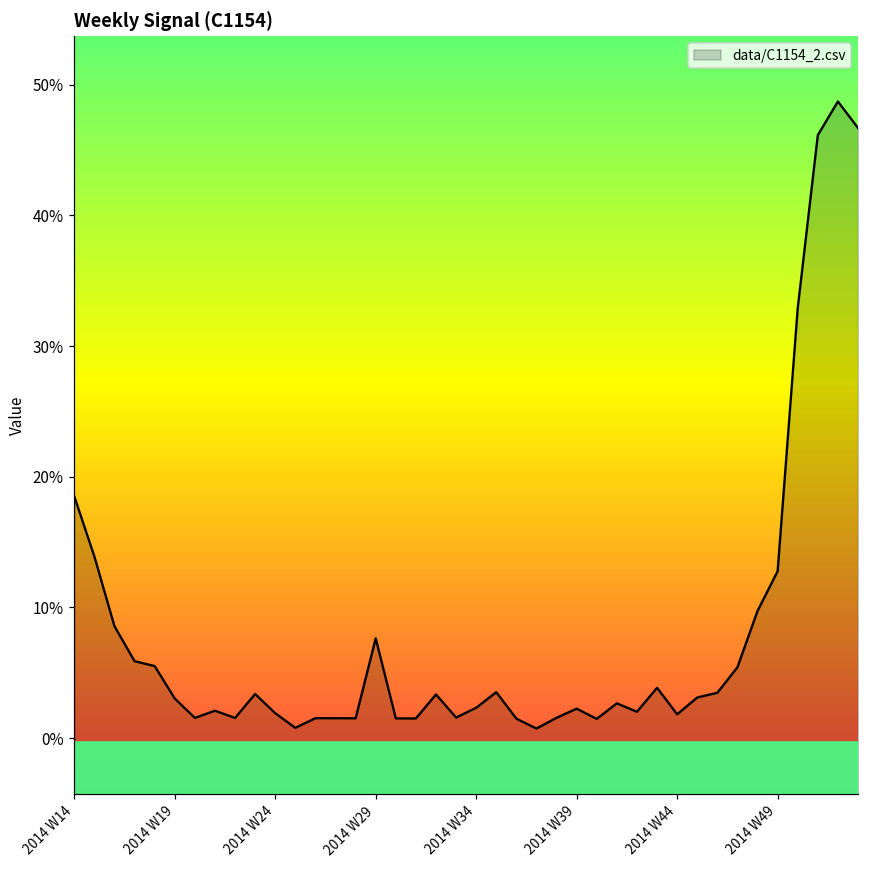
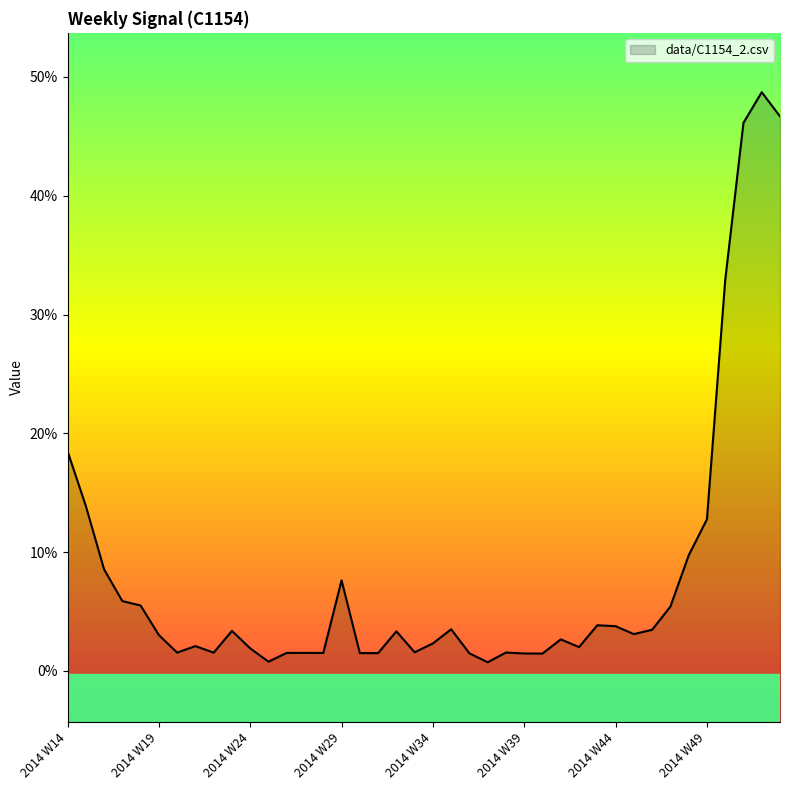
2014 W39: 2.2% -> 1.5%
2014 W44: 1.8% -> 3.8%
